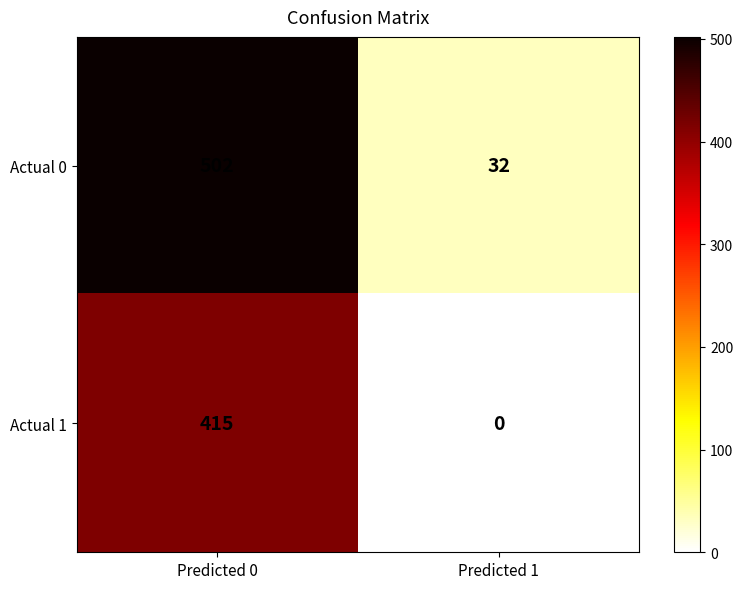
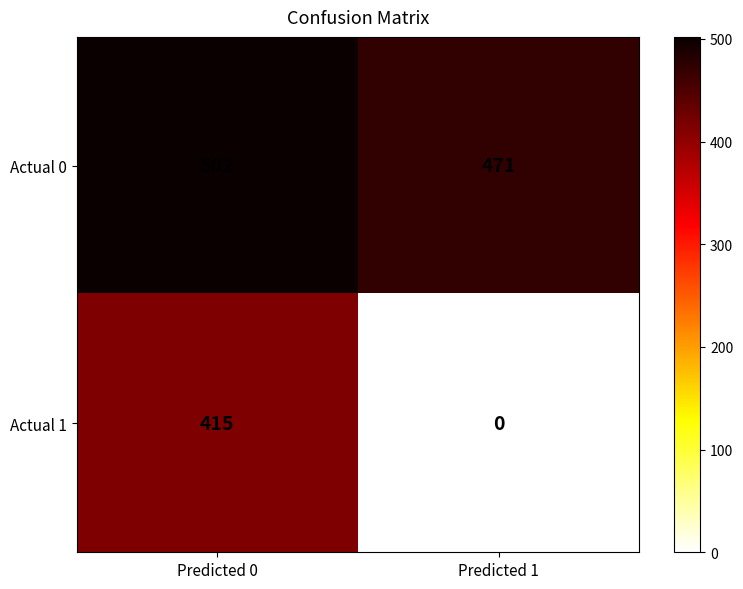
Actual 0, Predicted 1: 32 -> 471
